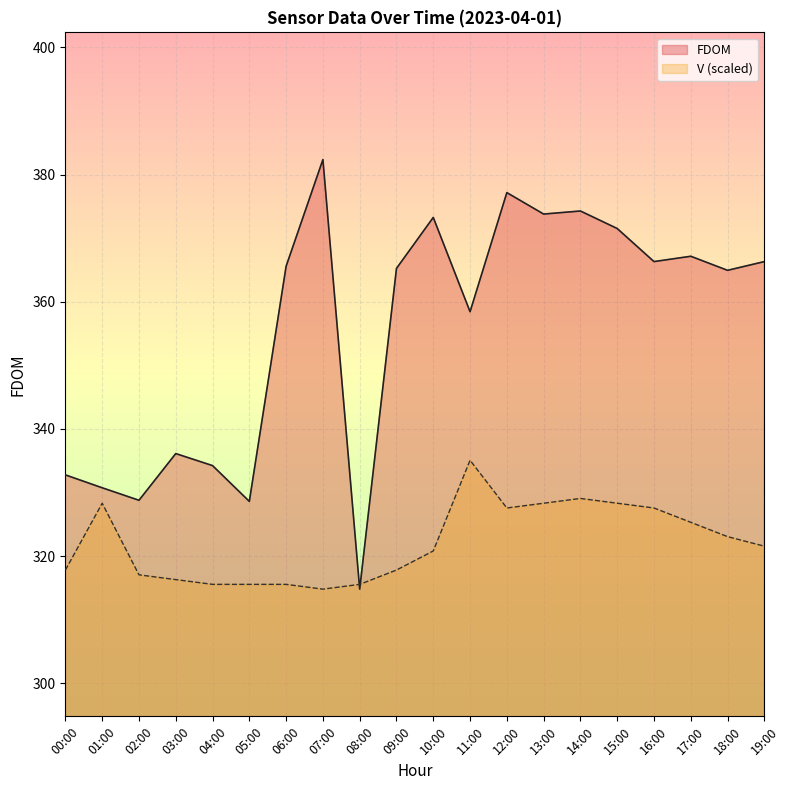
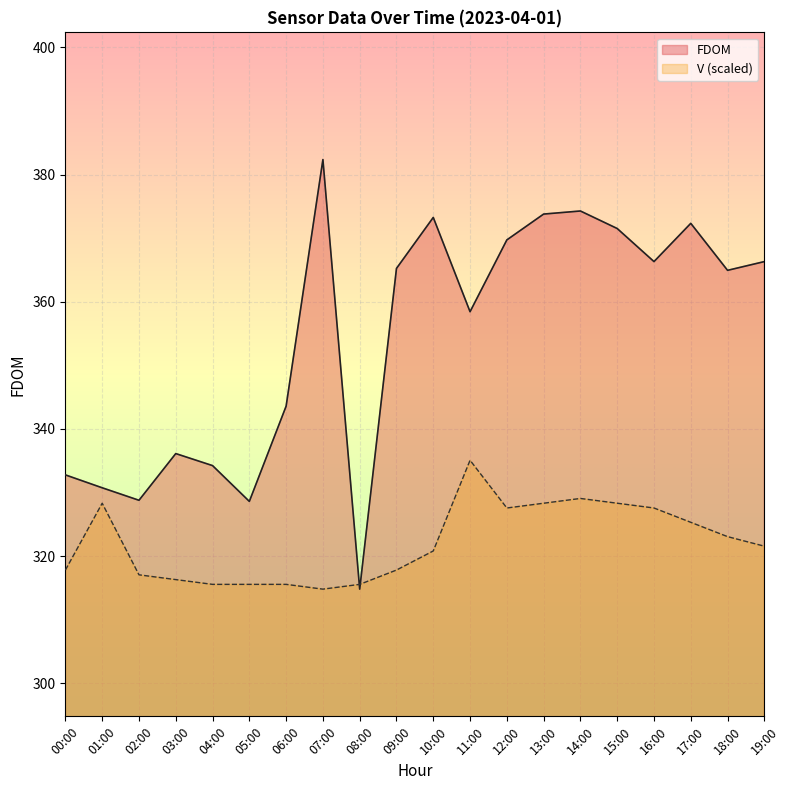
FDOM, 06:00: 366 -> 344
FDOM, 12:00: 377 -> 370
FDOM, 17:00: 367 -> 372
